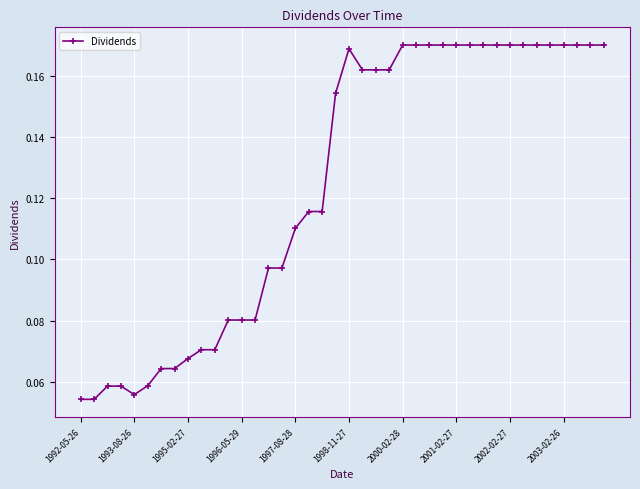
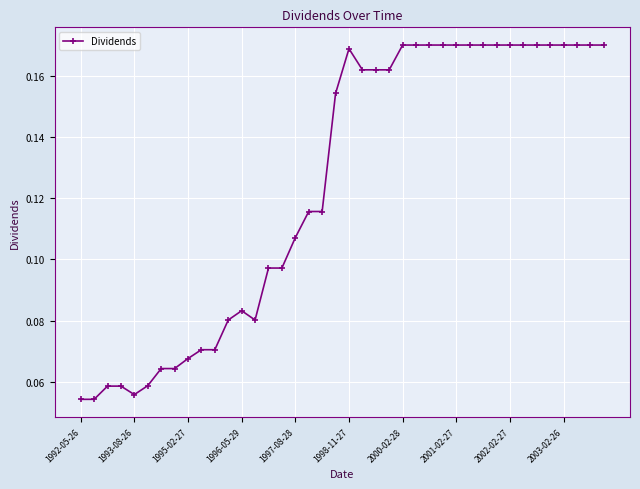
1996-05-29: 0.080 -> 0.083
1997-08-28: 0.110 -> 0.107
